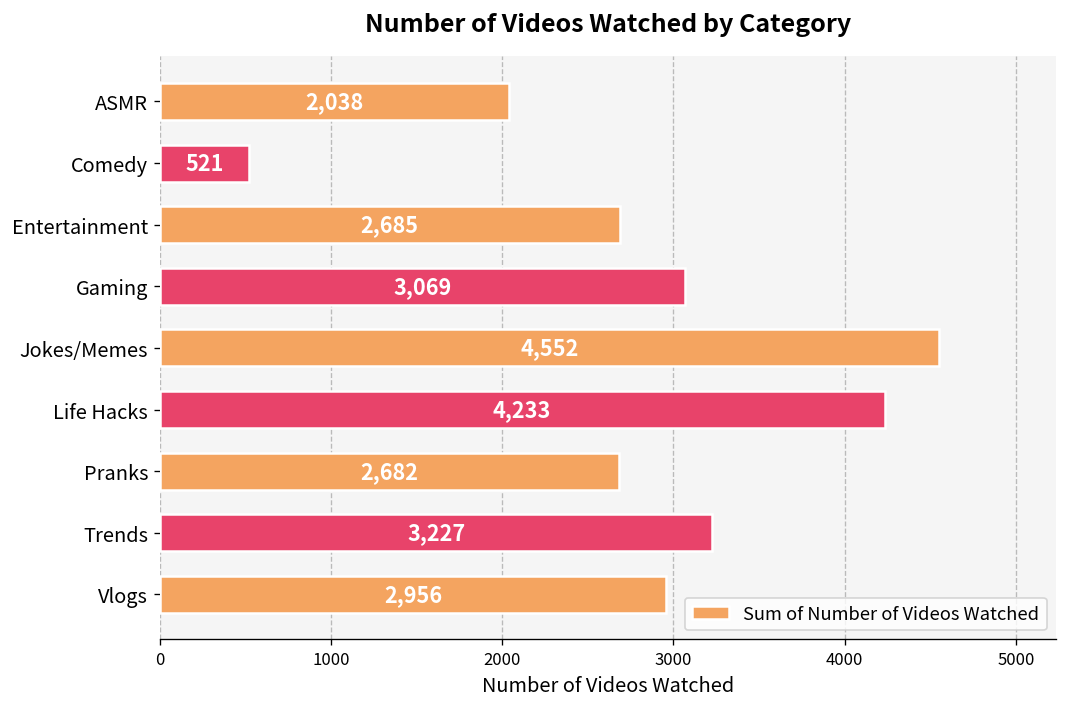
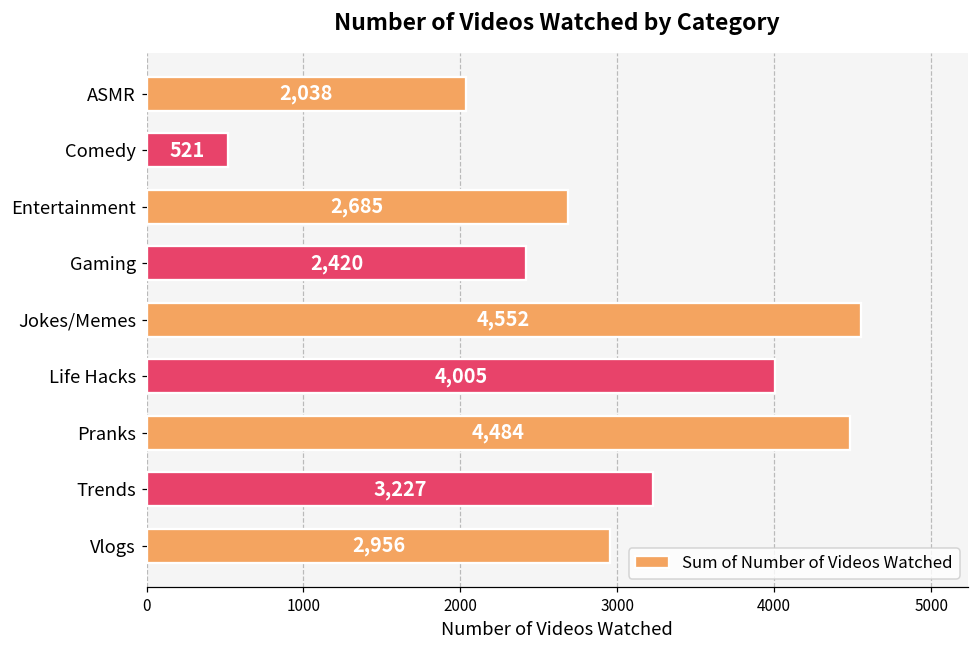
Gaming: 3,069 -> 2,420
Life Hacks: 4,233 -> 4,005
Pranks: 2,682 -> 4,484
